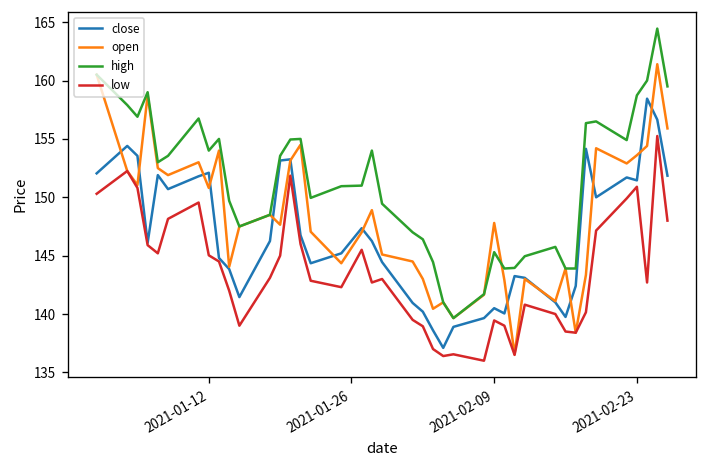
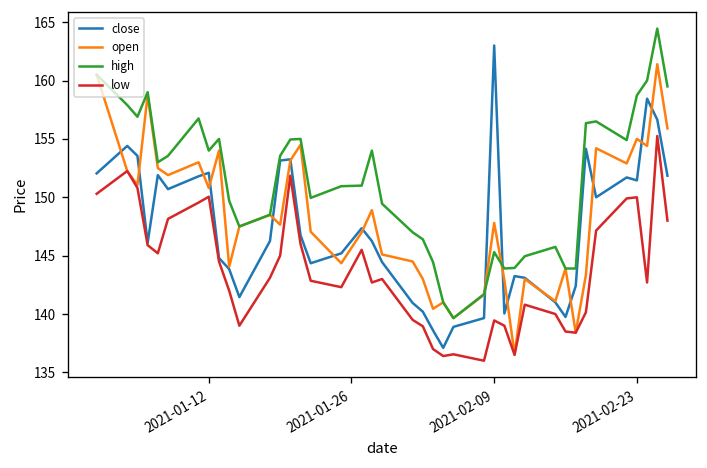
low, 2021-01-12: 145 -> 150
close, 2021-02-09: 141 -> 163
open, 2021-02-23: 154 -> 155
low, 2021-02-23: 151 -> 150
